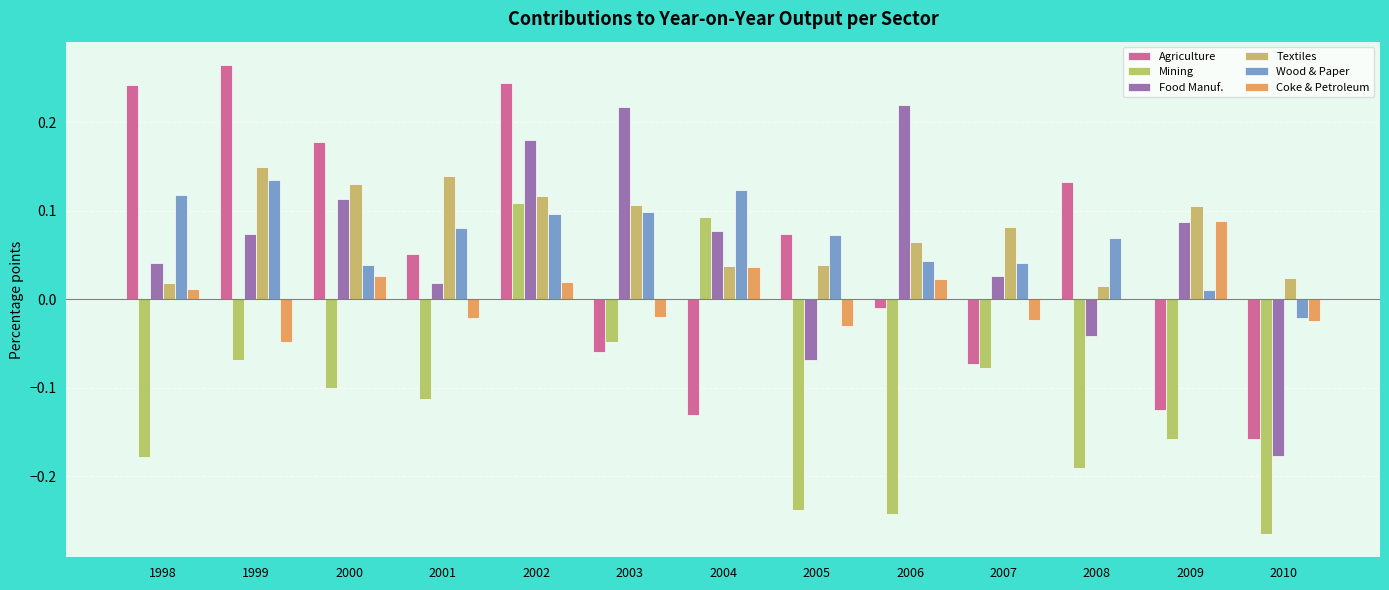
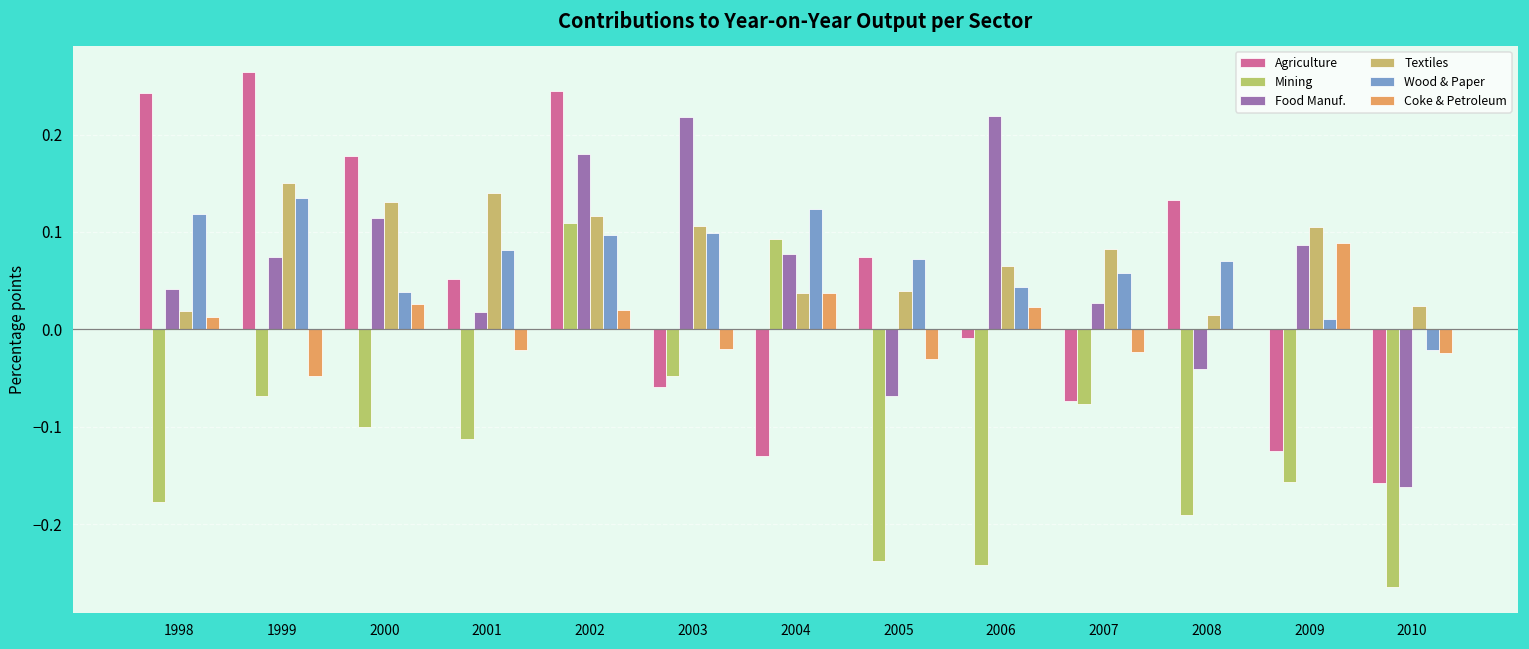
Wood & Paper, 2007: 0.04 -> 0.06
Food Manuf., 2010: -0.18 -> -0.16
